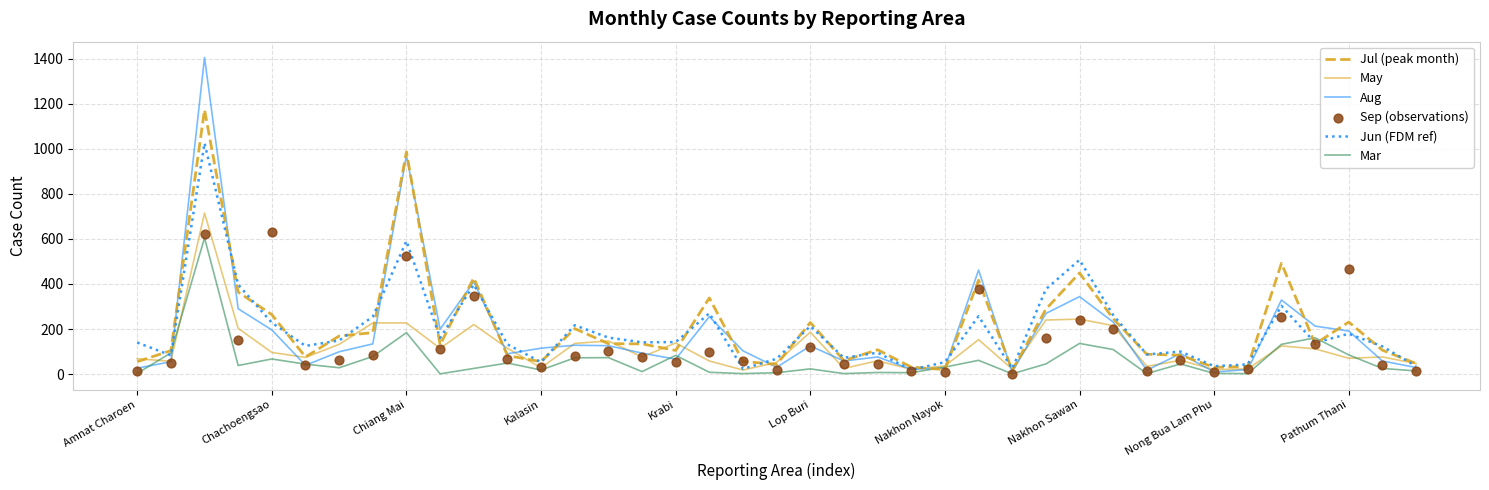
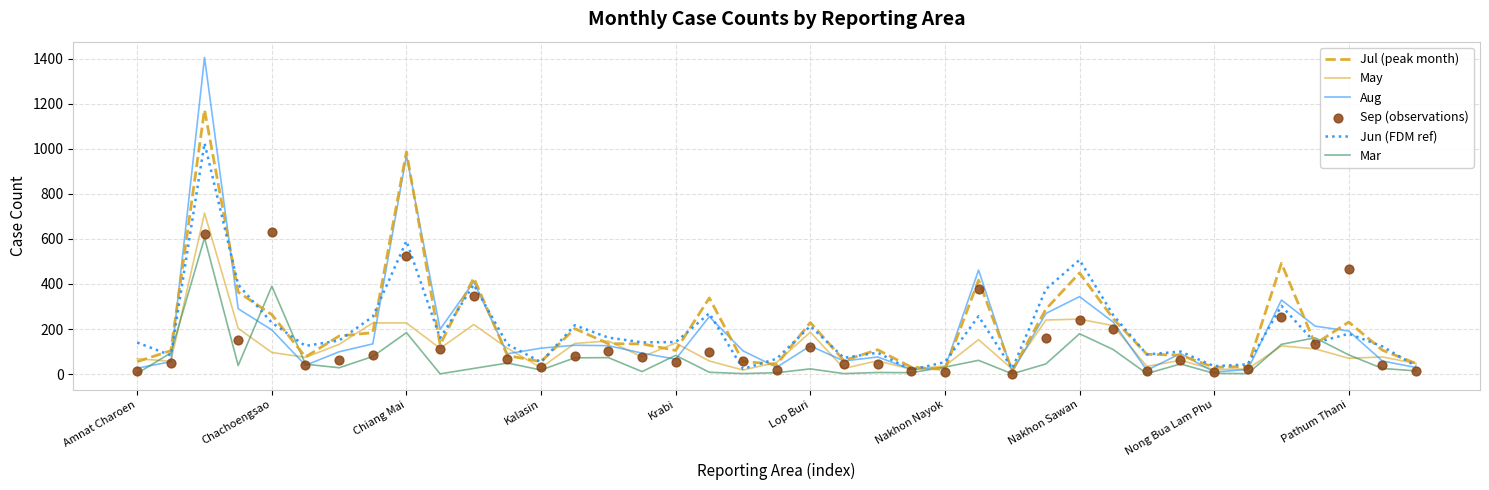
Mar, Chachoengsao: 70 -> 390
Mar, Nakhon Sawan: 140 -> 180
